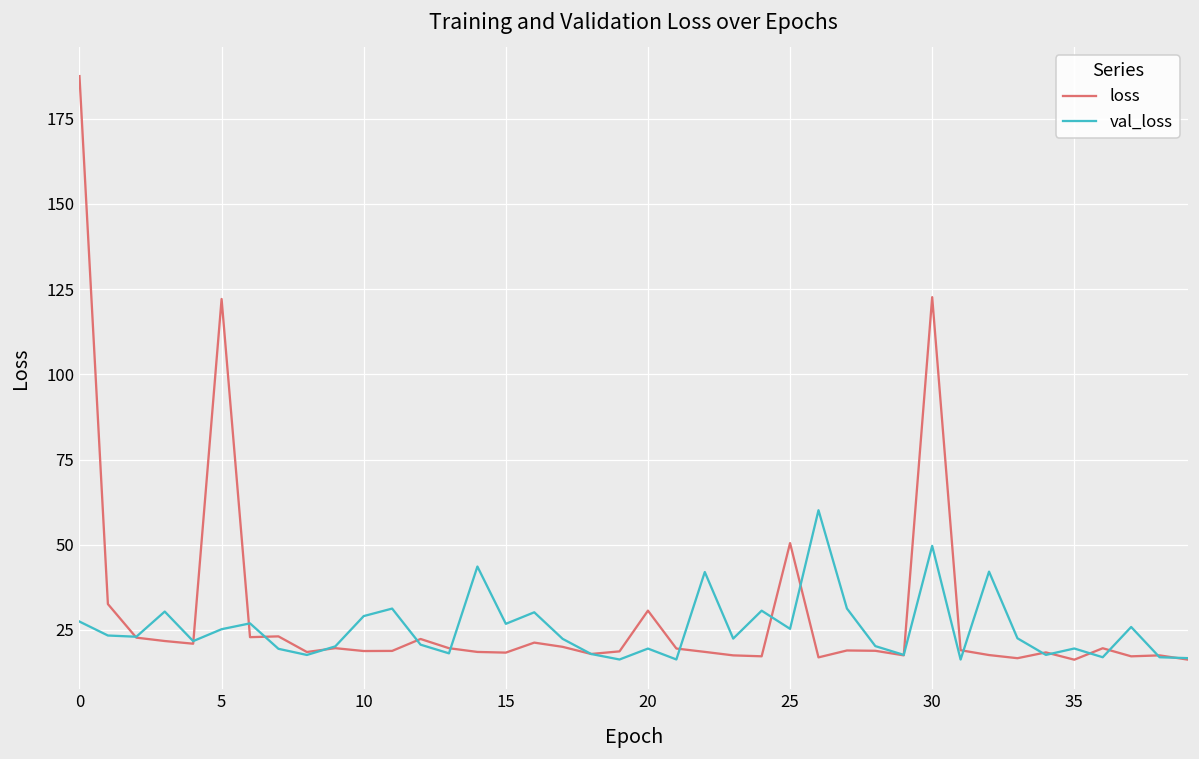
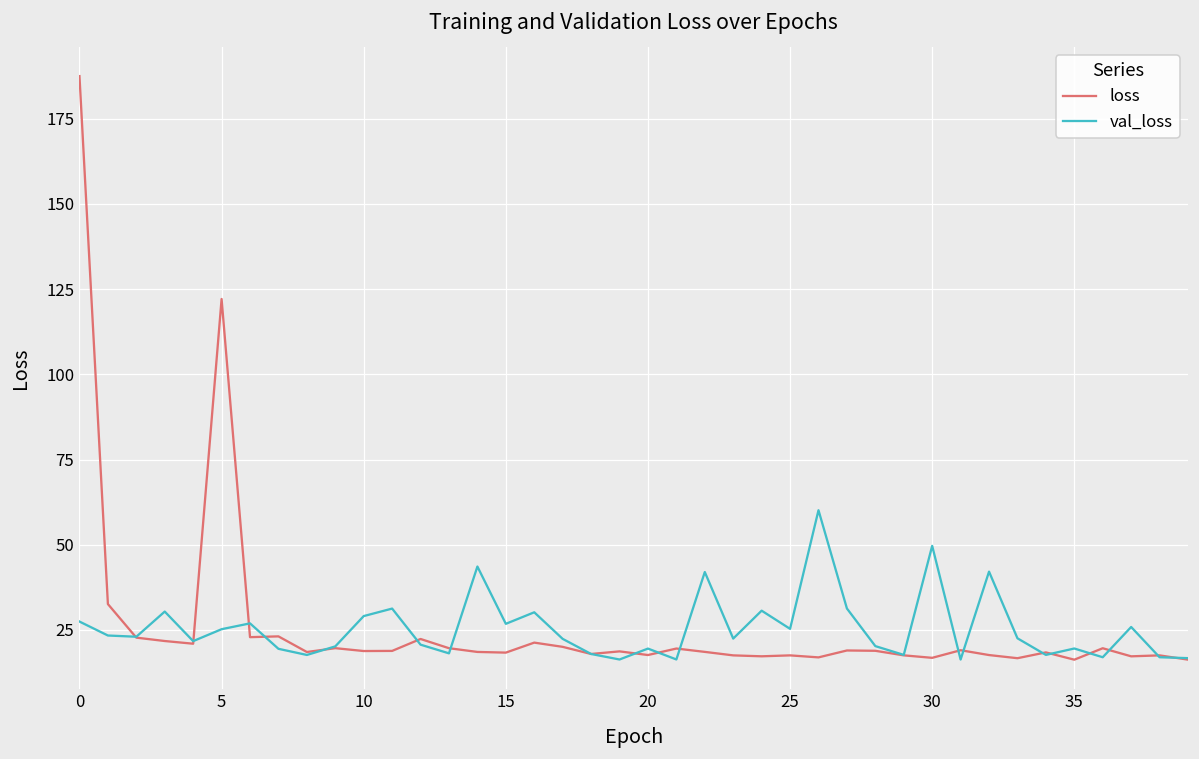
loss, 20: 31 -> 18
loss, 25: 50 -> 18
loss, 30: 123 -> 17
